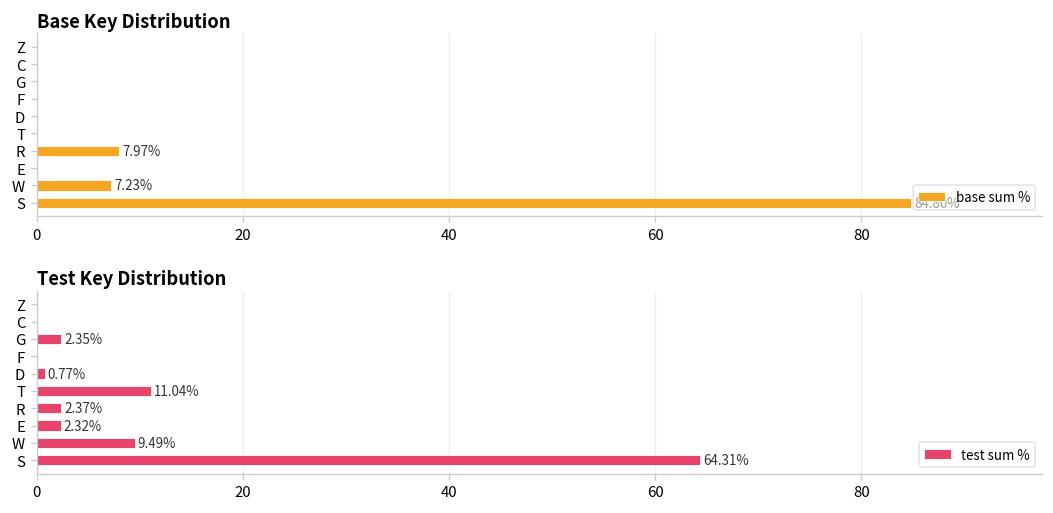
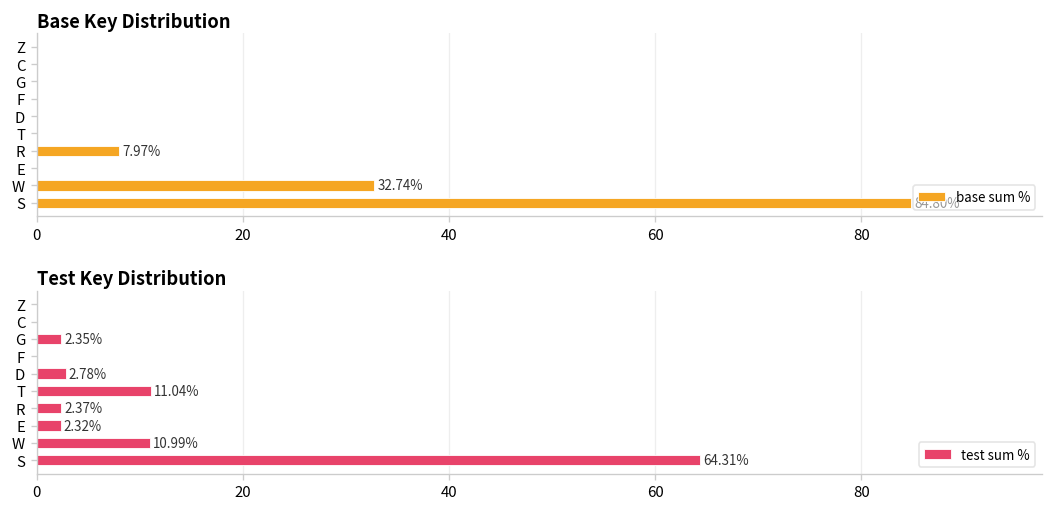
Base Key Distribution, W: 7.23% -> 32.74%
Test Key Distribution, D: 0.77% -> 2.78%
Test Key Distribution, W: 9.49% -> 10.99%
